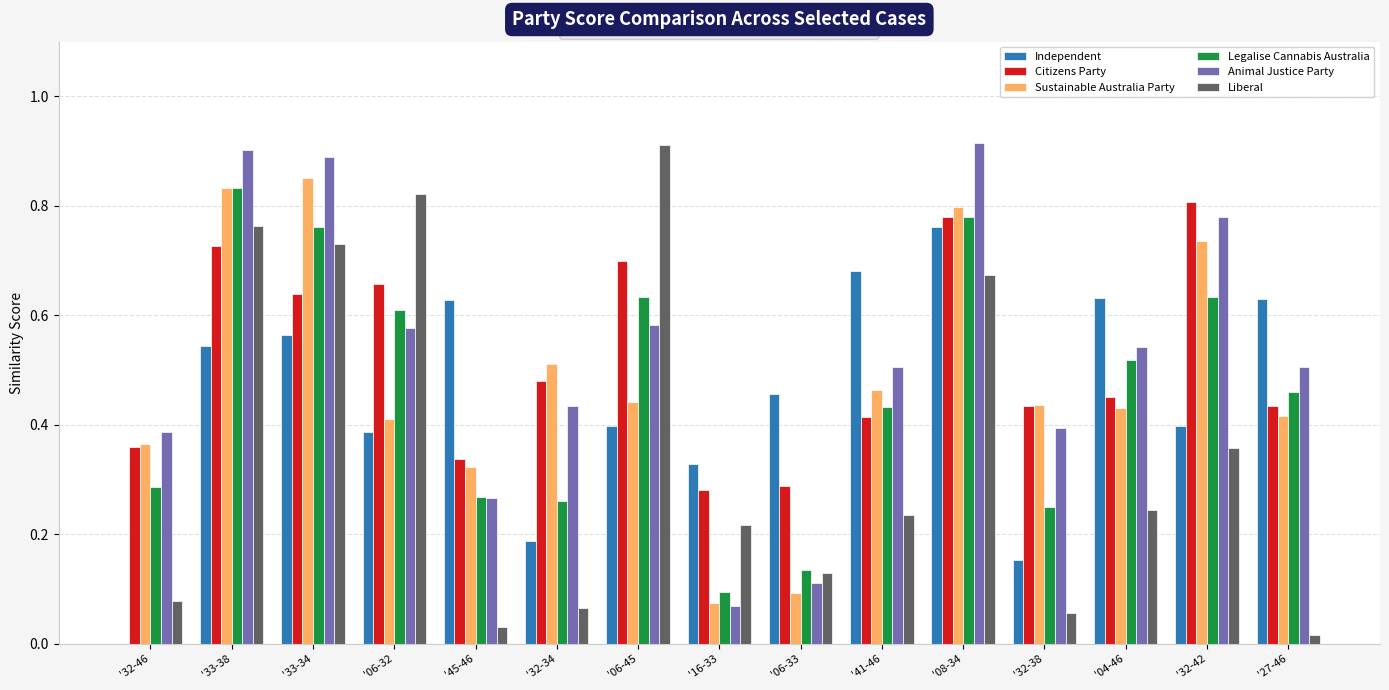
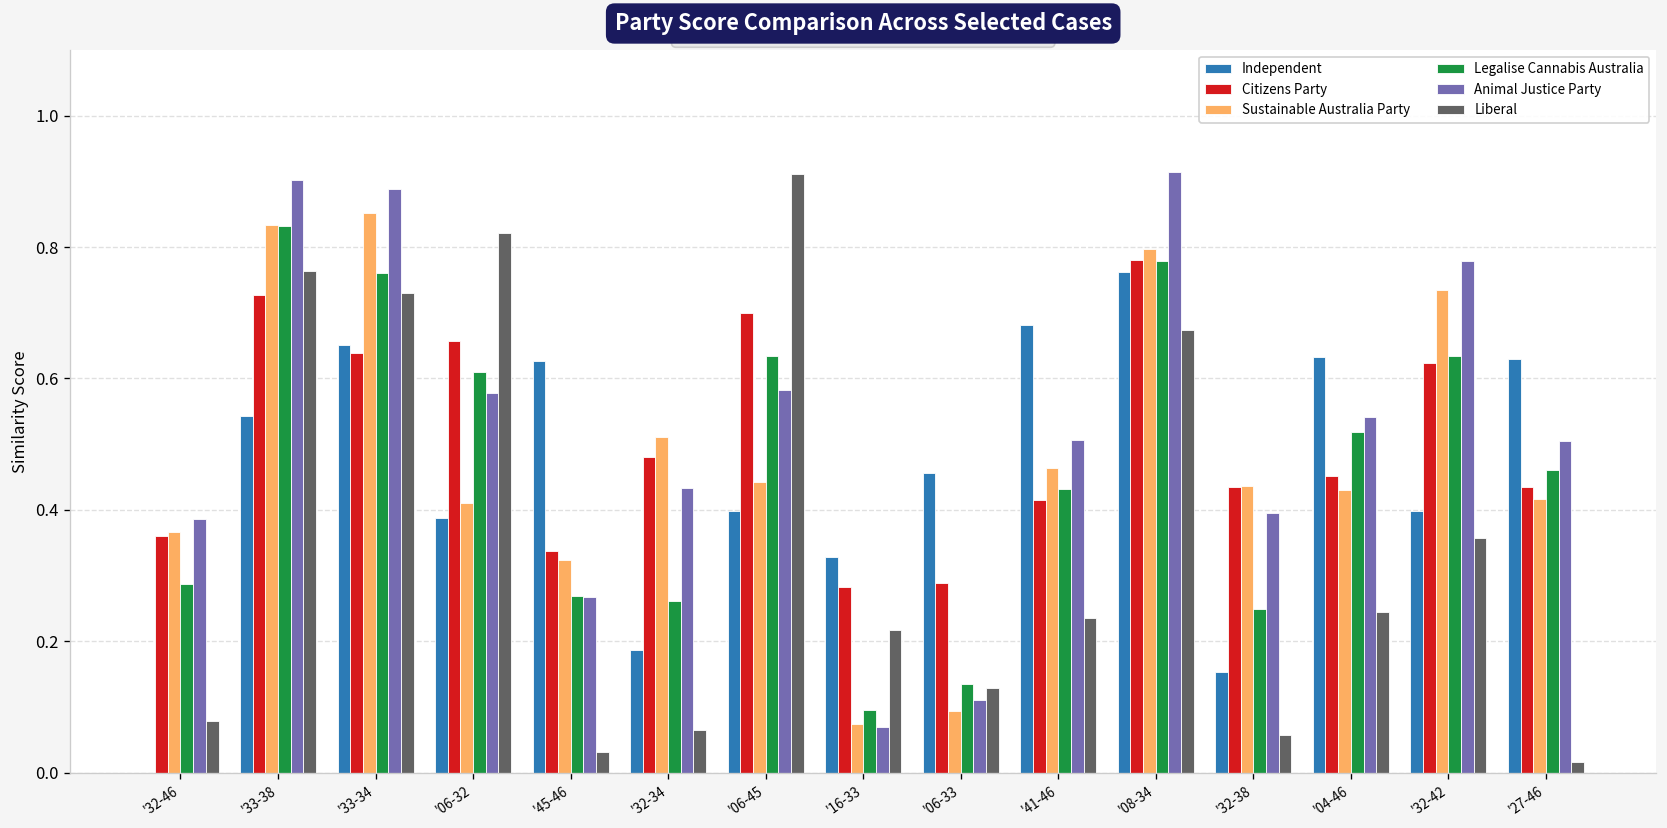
Independent, '33-34: 0.56 -> 0.65
Citizens Party, '32-42: 0.81 -> 0.62
